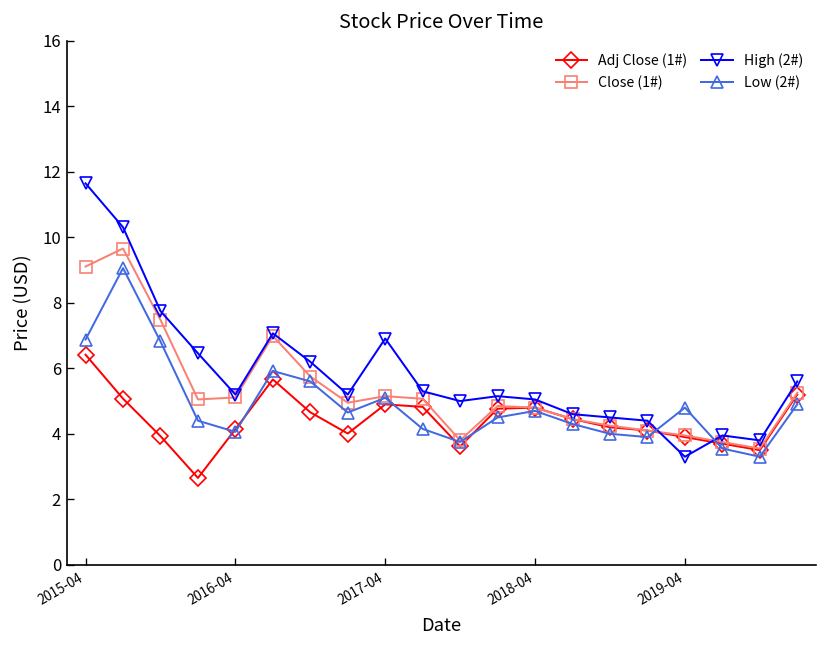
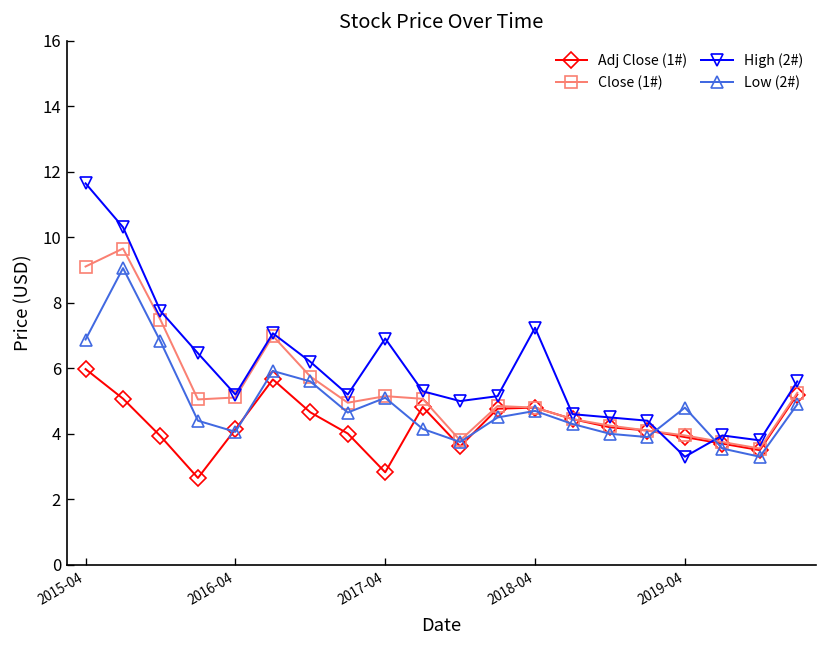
Adj Close (1#), 2015-04: 6.4 -> 6.0
Adj Close (1#), 2017-04: 4.9 -> 2.8
High (2#), 2018-04: 5.1 -> 7.2
